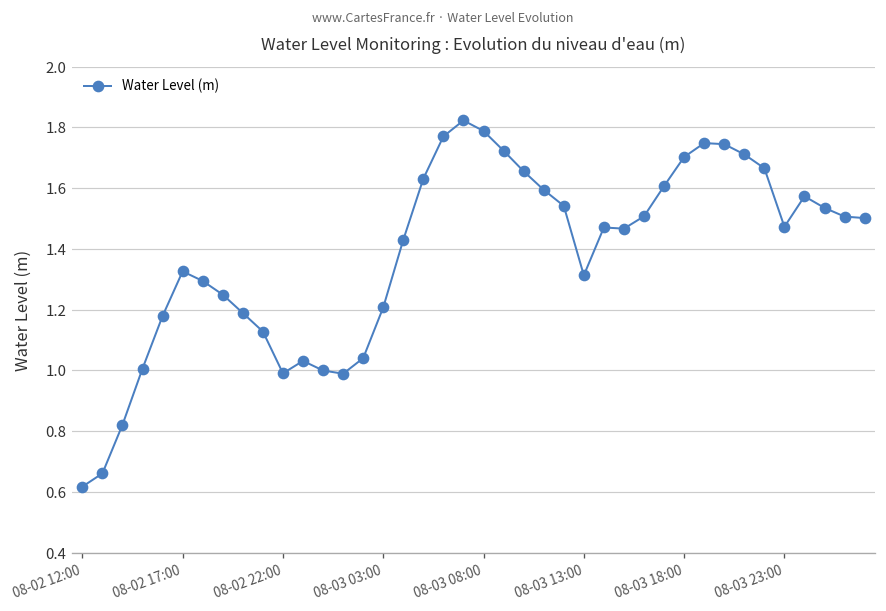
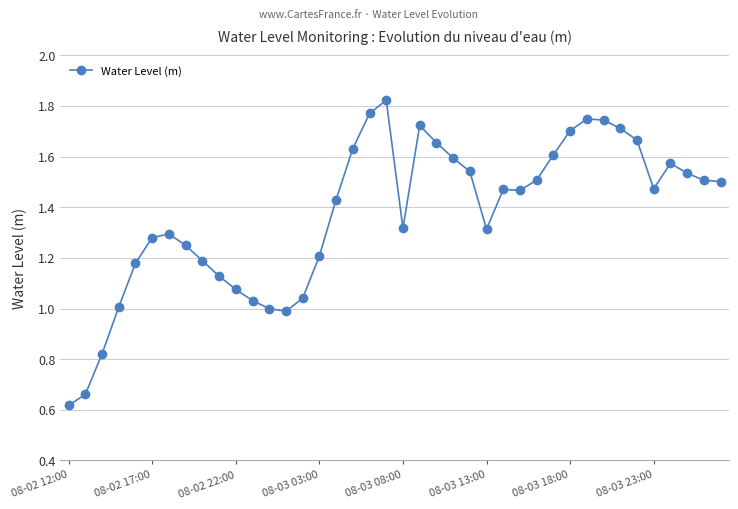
08-02 17:00: 1.33 -> 1.28
08-02 22:00: 0.99 -> 1.08
08-03 08:00: 1.79 -> 1.32
